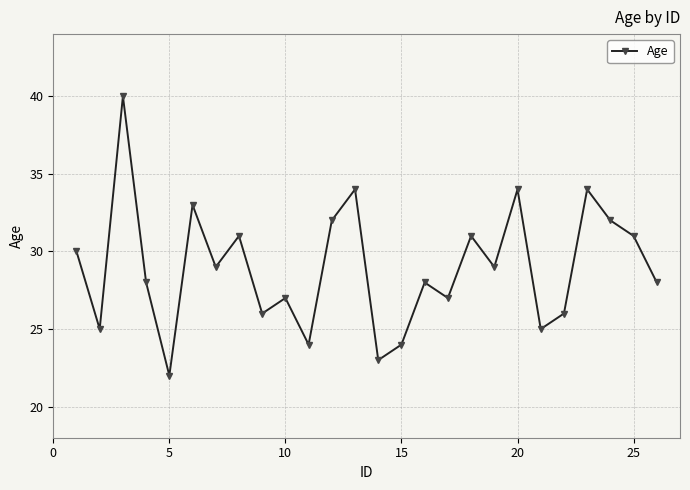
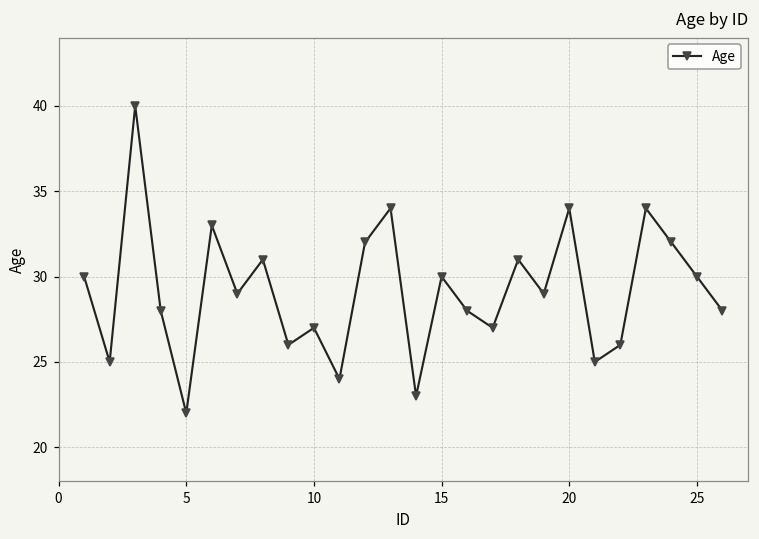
15: 24 -> 30
25: 31 -> 30
